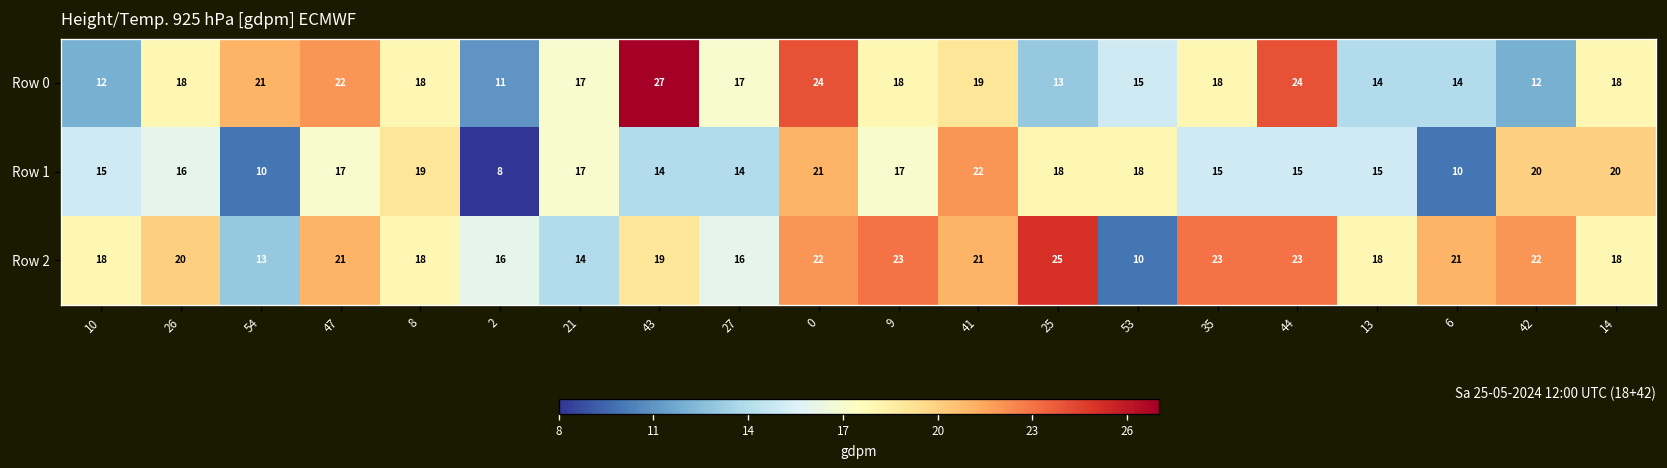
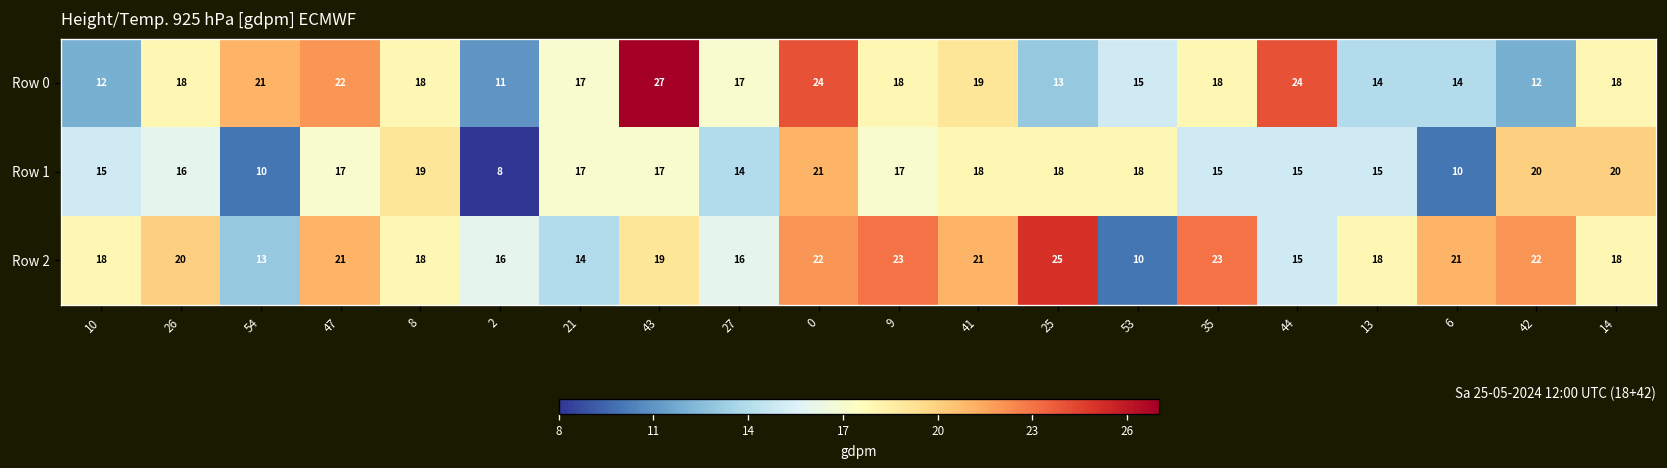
Row 1, 43: 14 -> 17
Row 1, 41: 22 -> 18
Row 2, 44: 23 -> 15
